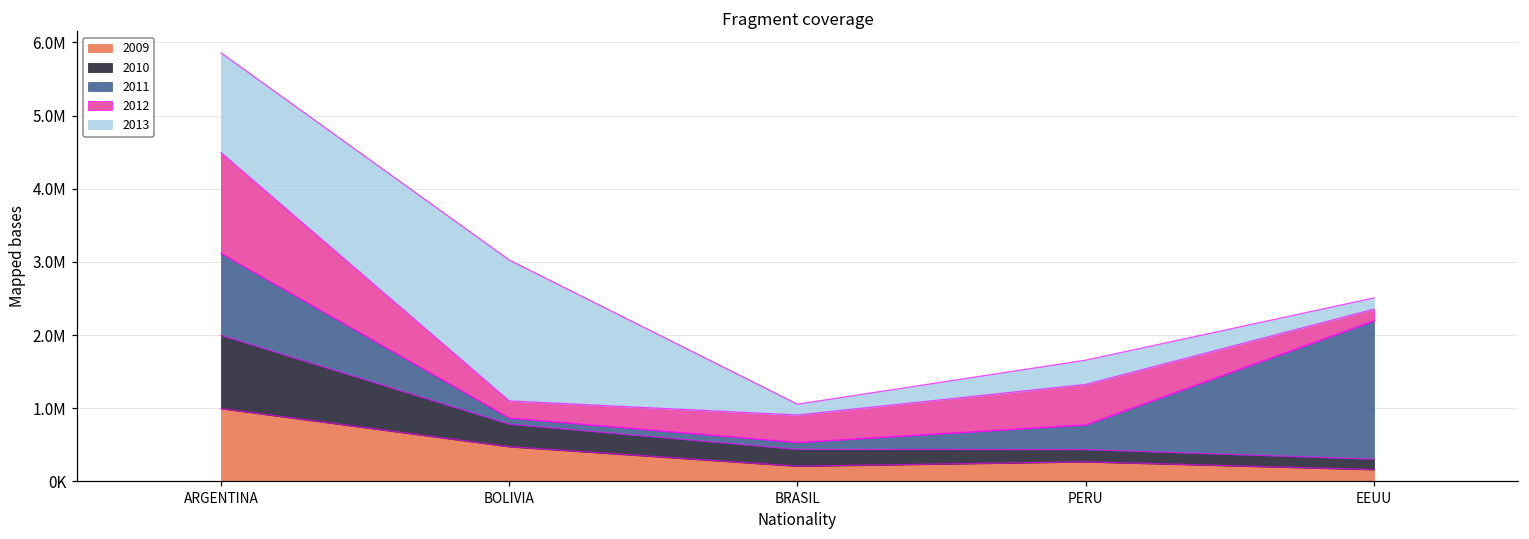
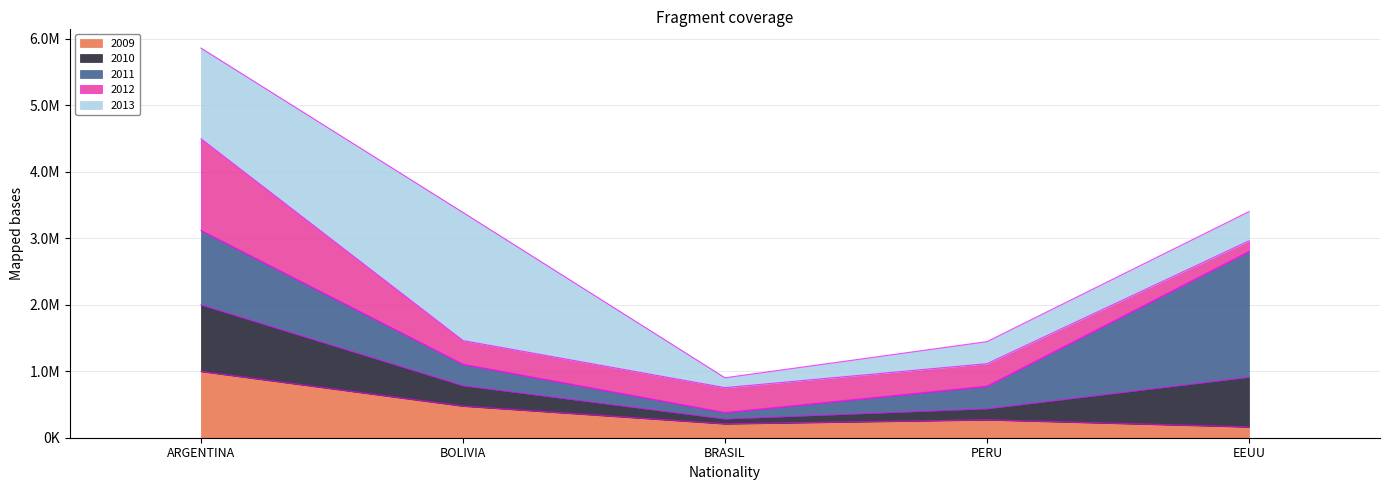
2011, BOLIVIA: 100000 -> 300000
2012, BOLIVIA: 200000 -> 400000
2010, BRASIL: 200000 -> 100000
2012, PERU: 600000 -> 300000
2010, EEUU: 100000 -> 700000
2013, EEUU: 200000 -> 400000
